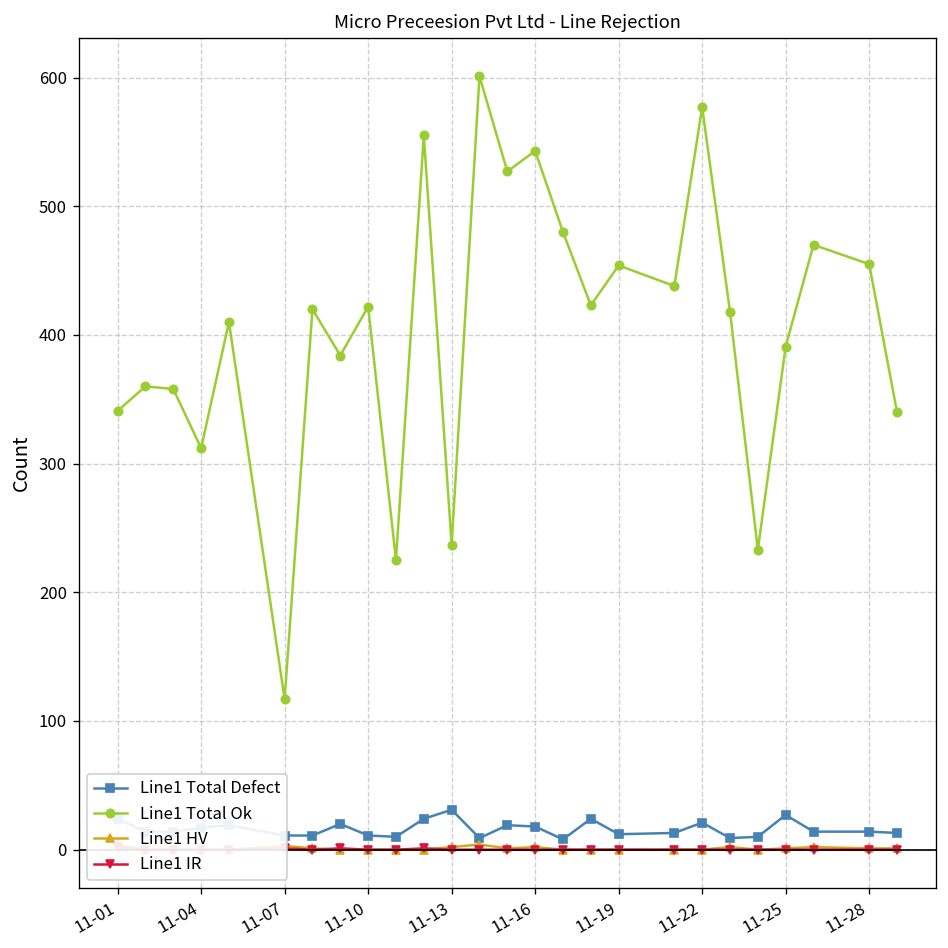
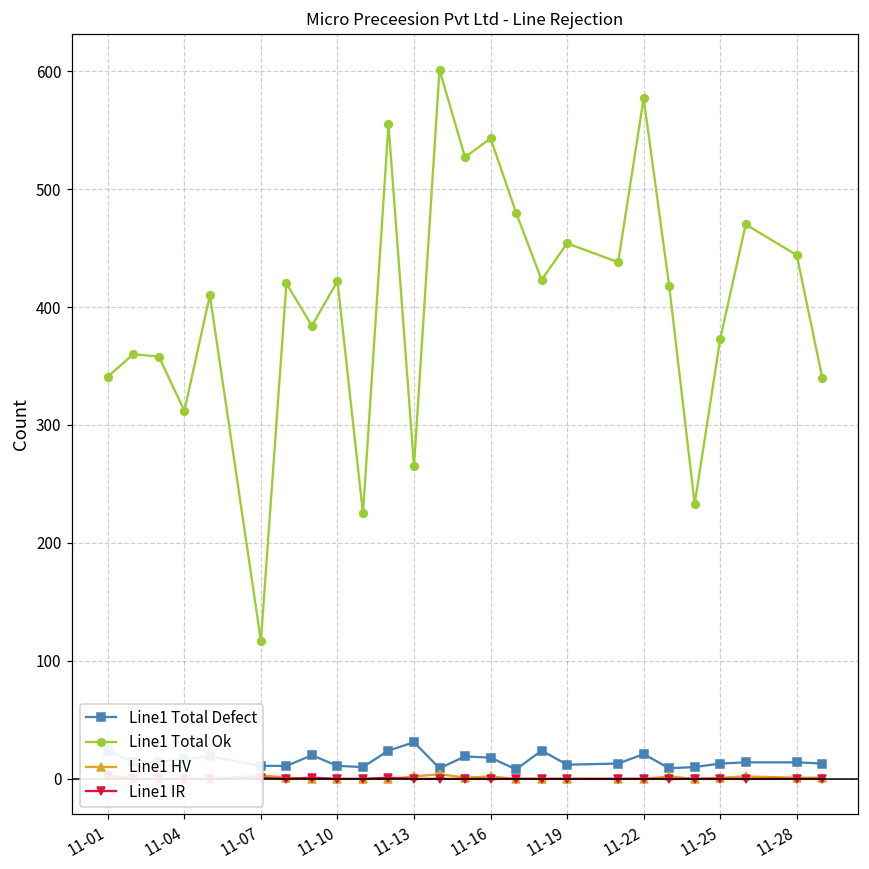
Line1 Total Ok, 11-13: 237 -> 265
Line1 Total Defect, 11-25: 27 -> 13
Line1 Total Ok, 11-25: 391 -> 373
Line1 Total Ok, 11-28: 455 -> 444
